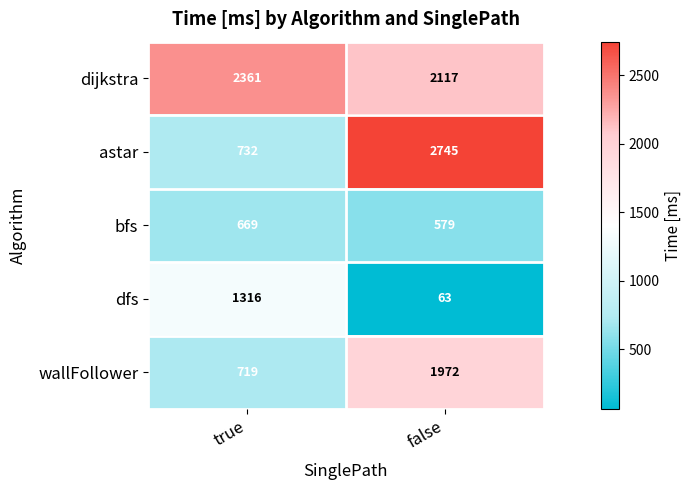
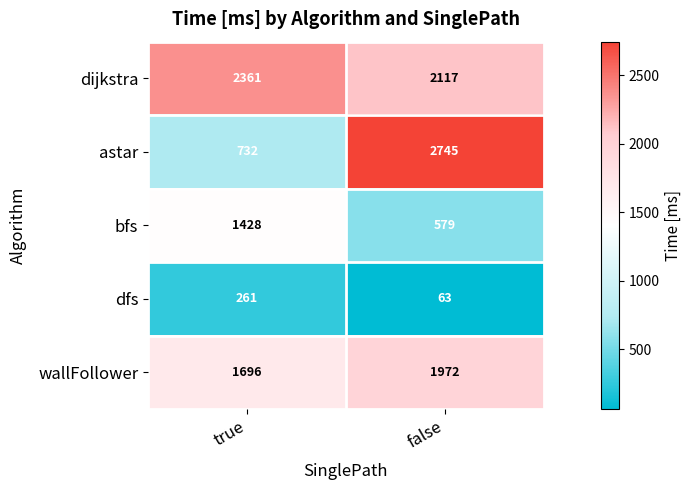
bfs, true: 669 -> 1428
dfs, true: 1316 -> 261
wallFollower, true: 719 -> 1696
